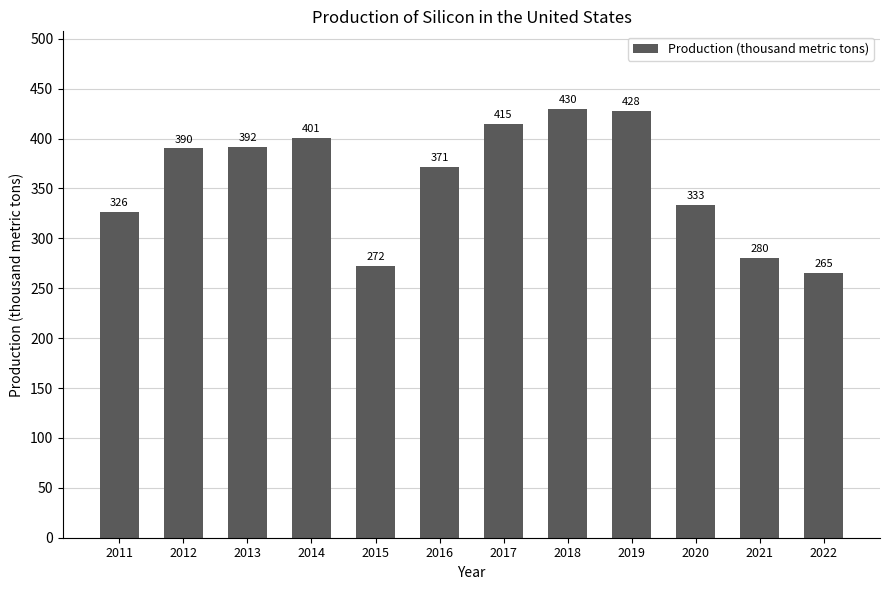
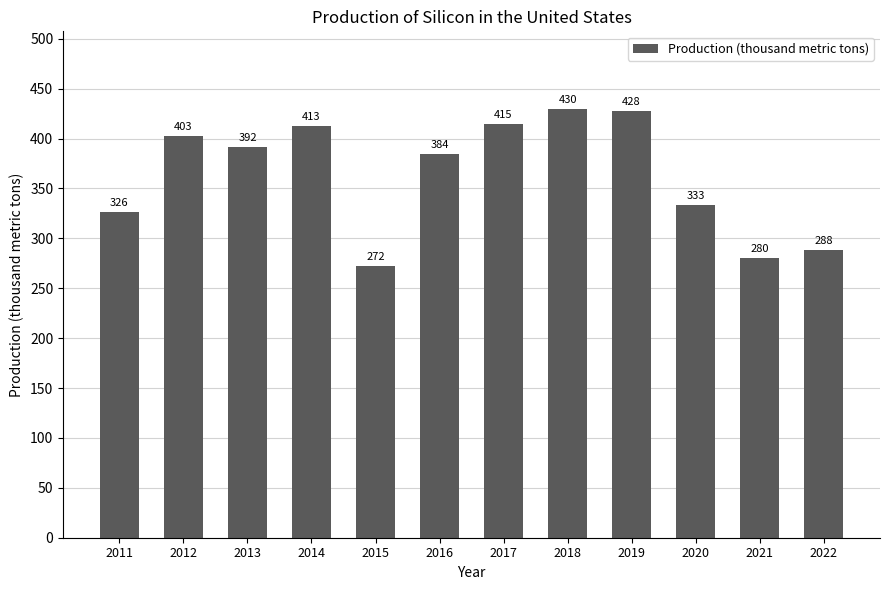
2012: 390 -> 403
2014: 401 -> 413
2016: 371 -> 384
2022: 265 -> 288
